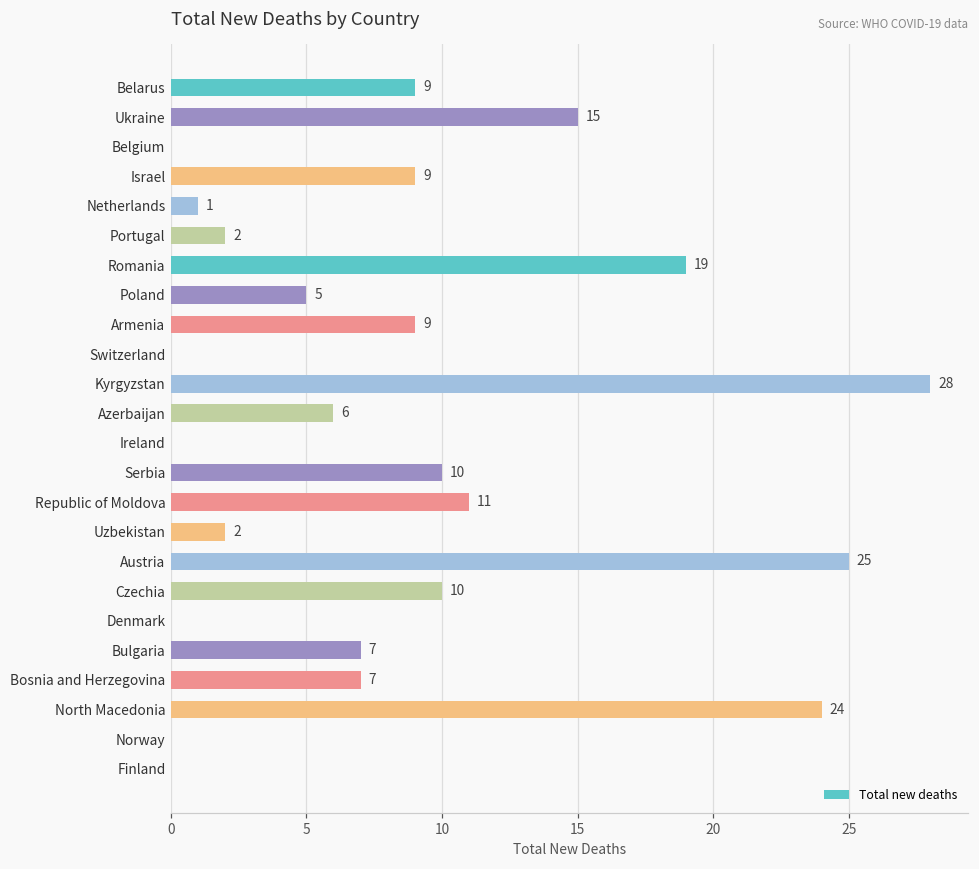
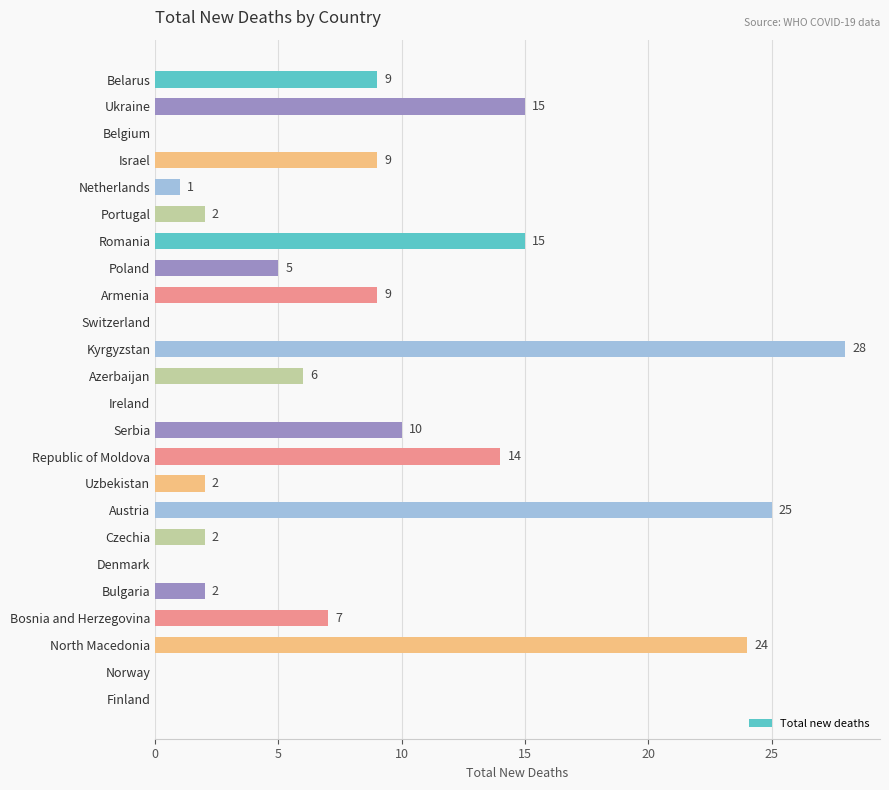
Romania: 19 -> 15
Republic of Moldova: 11 -> 14
Czechia: 10 -> 2
Bulgaria: 7 -> 2
